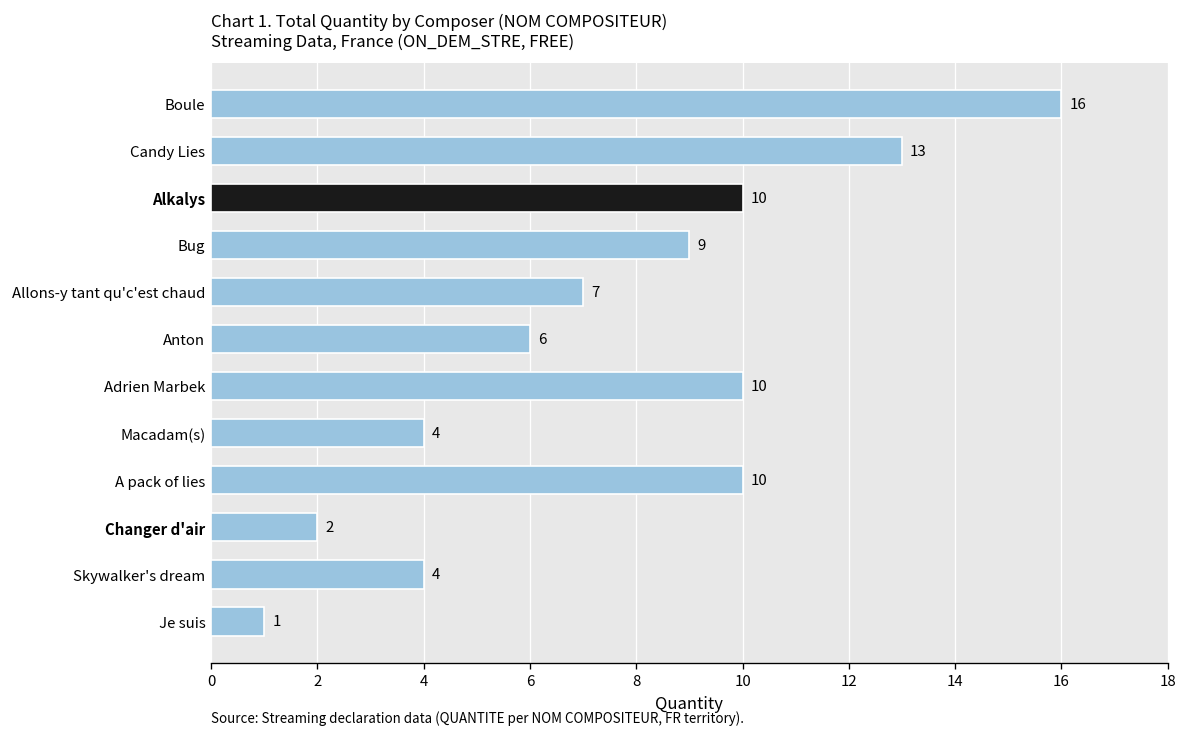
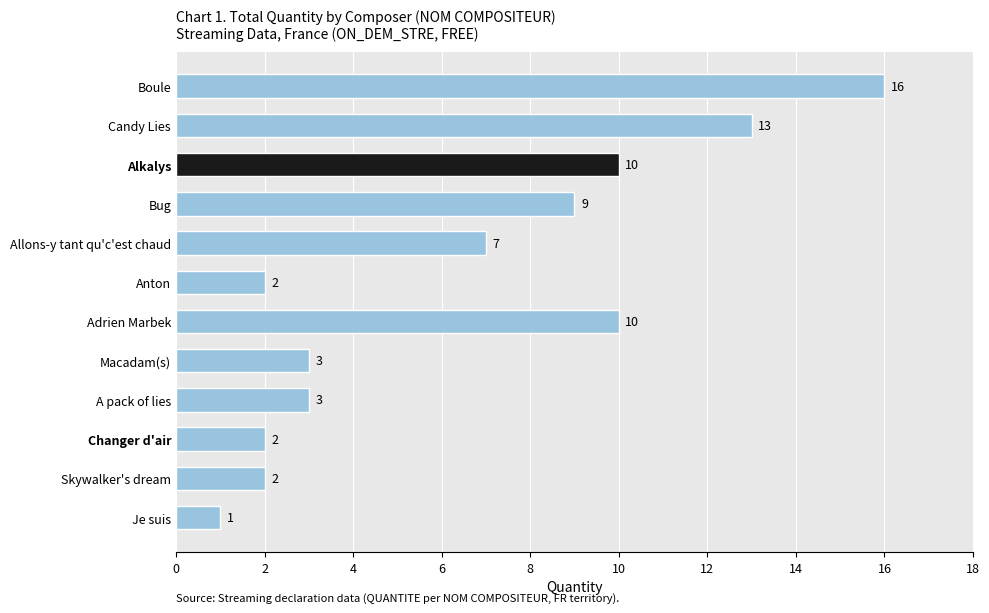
Anton: 6 -> 2
Macadam(s): 4 -> 3
A pack of lies: 10 -> 3
Skywalker's dream: 4 -> 2
